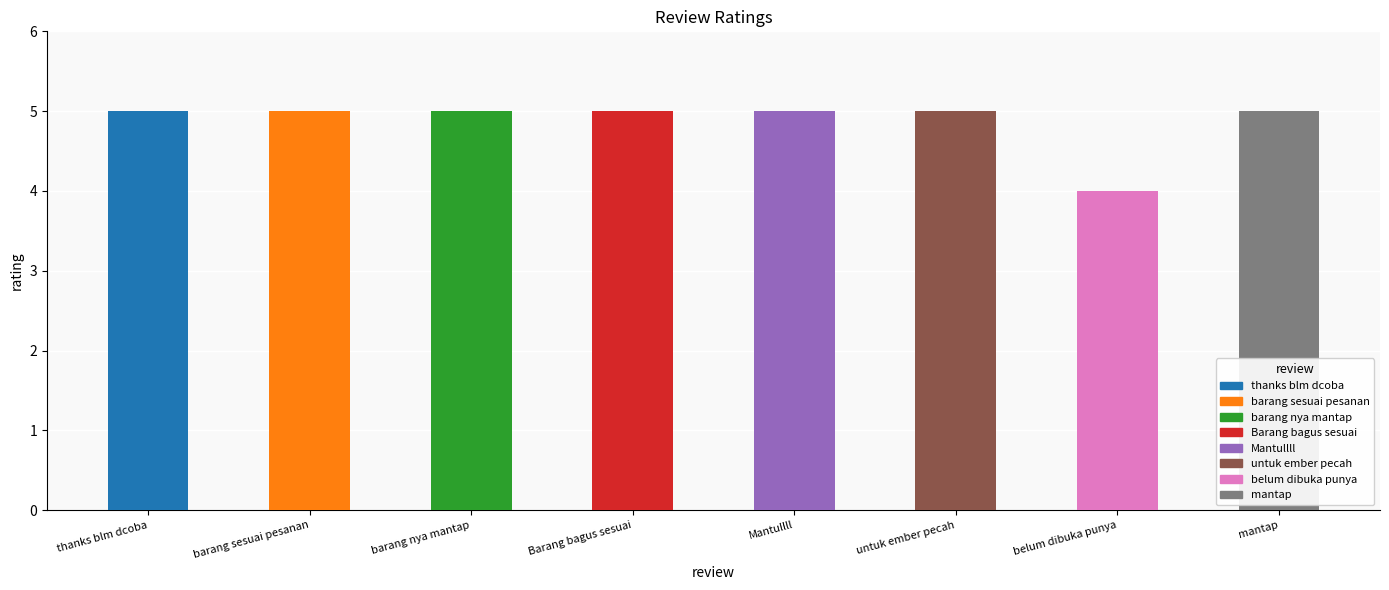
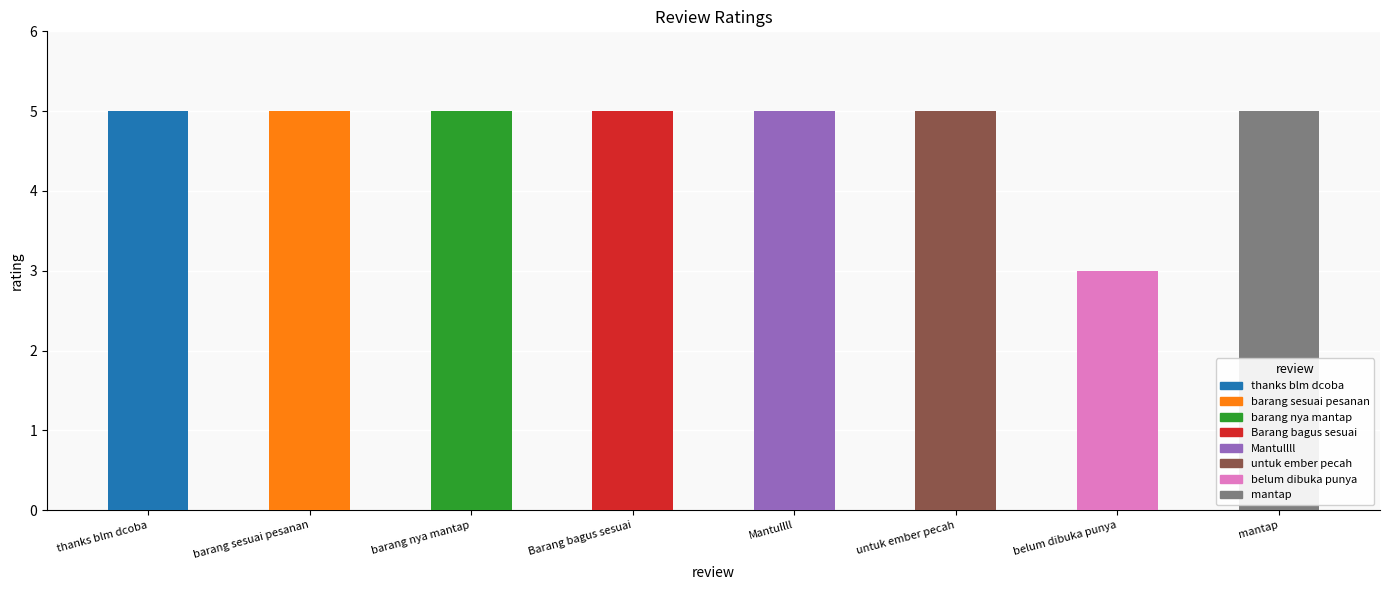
belum dibuka punya: 4 -> 3
